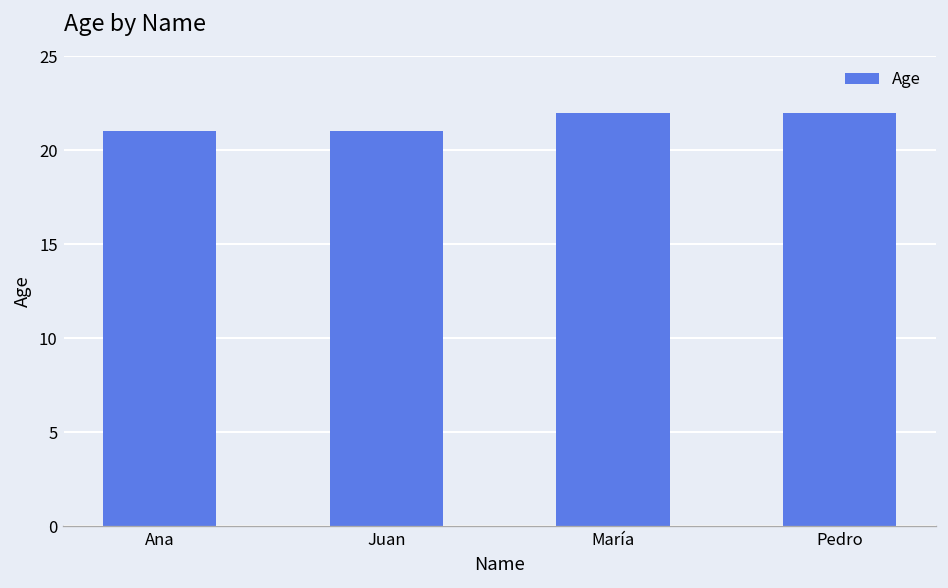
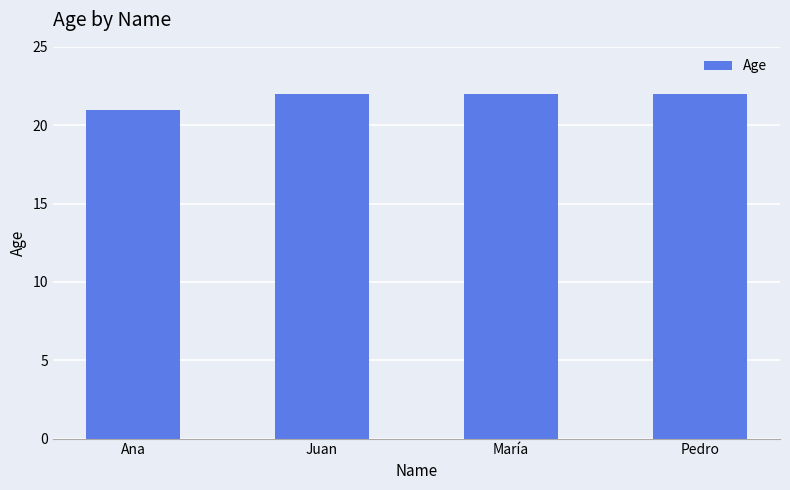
Juan: 21 -> 22
